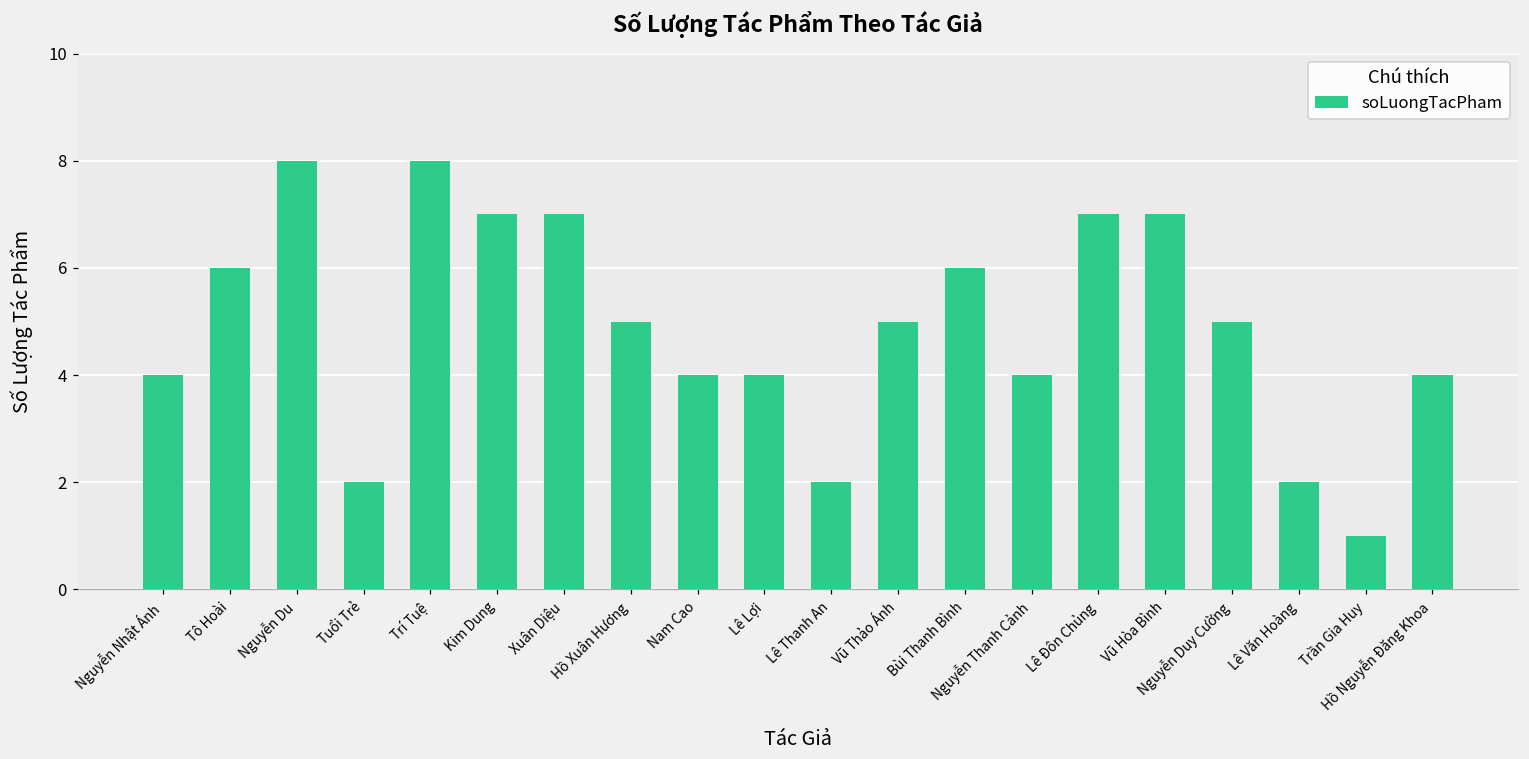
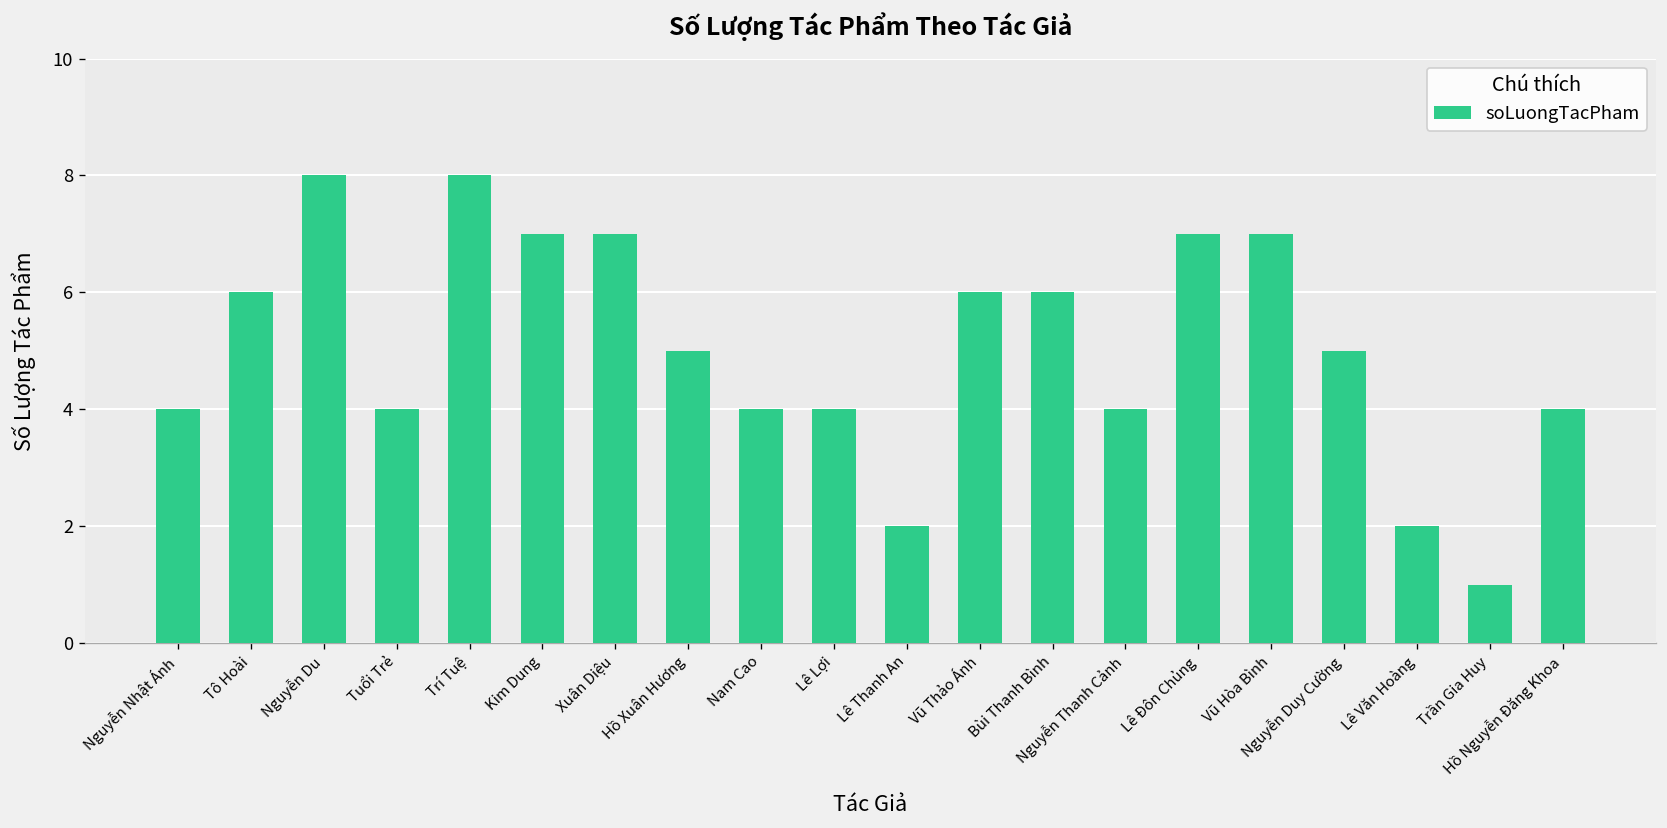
Tuổi Trẻ: 2 -> 4
Vũ Thảo Ánh: 5 -> 6
